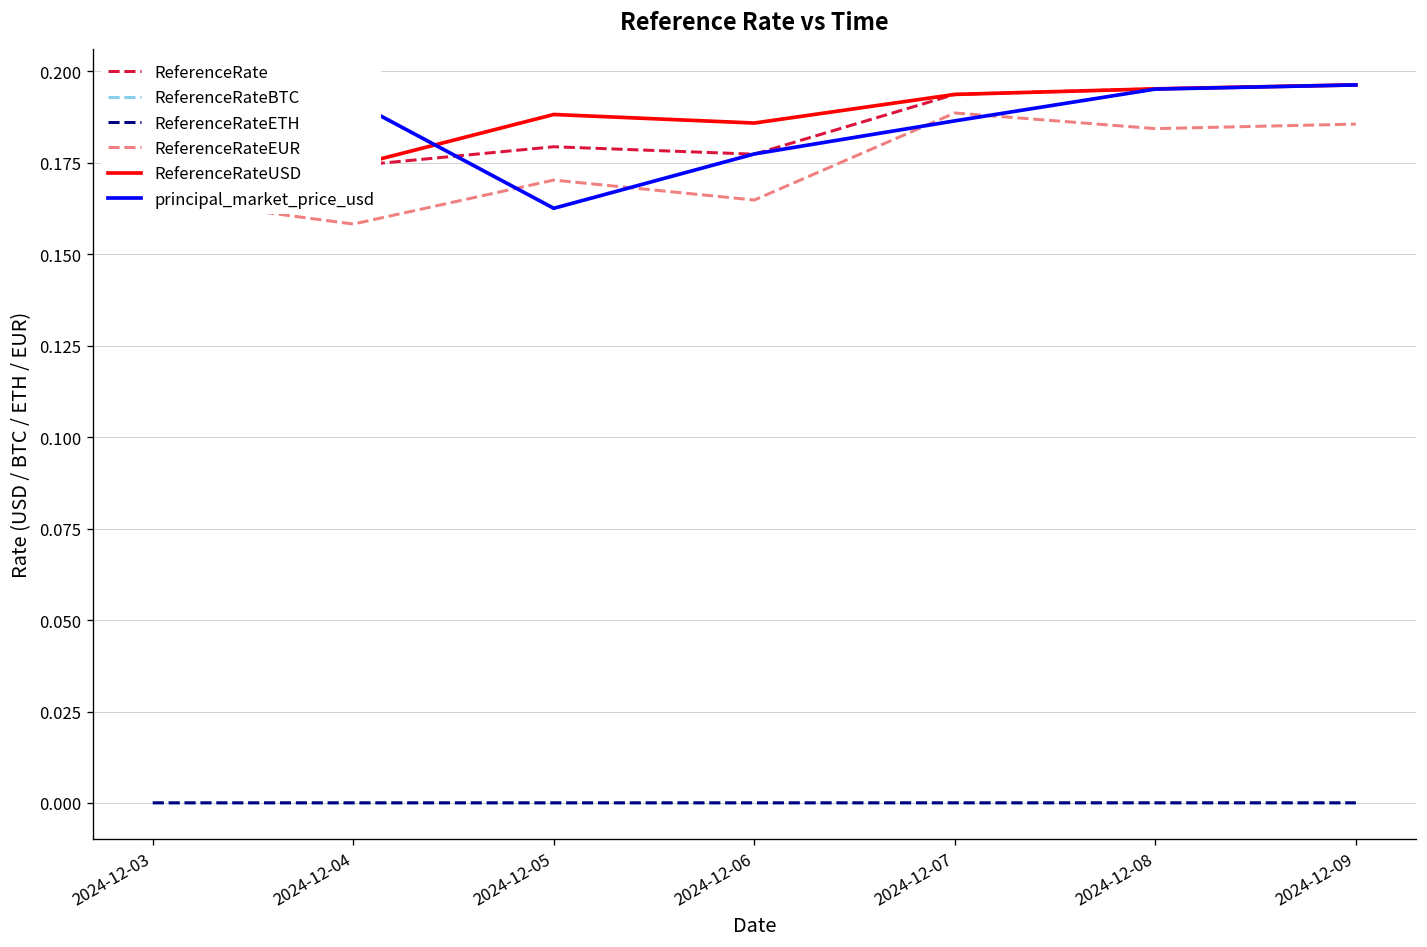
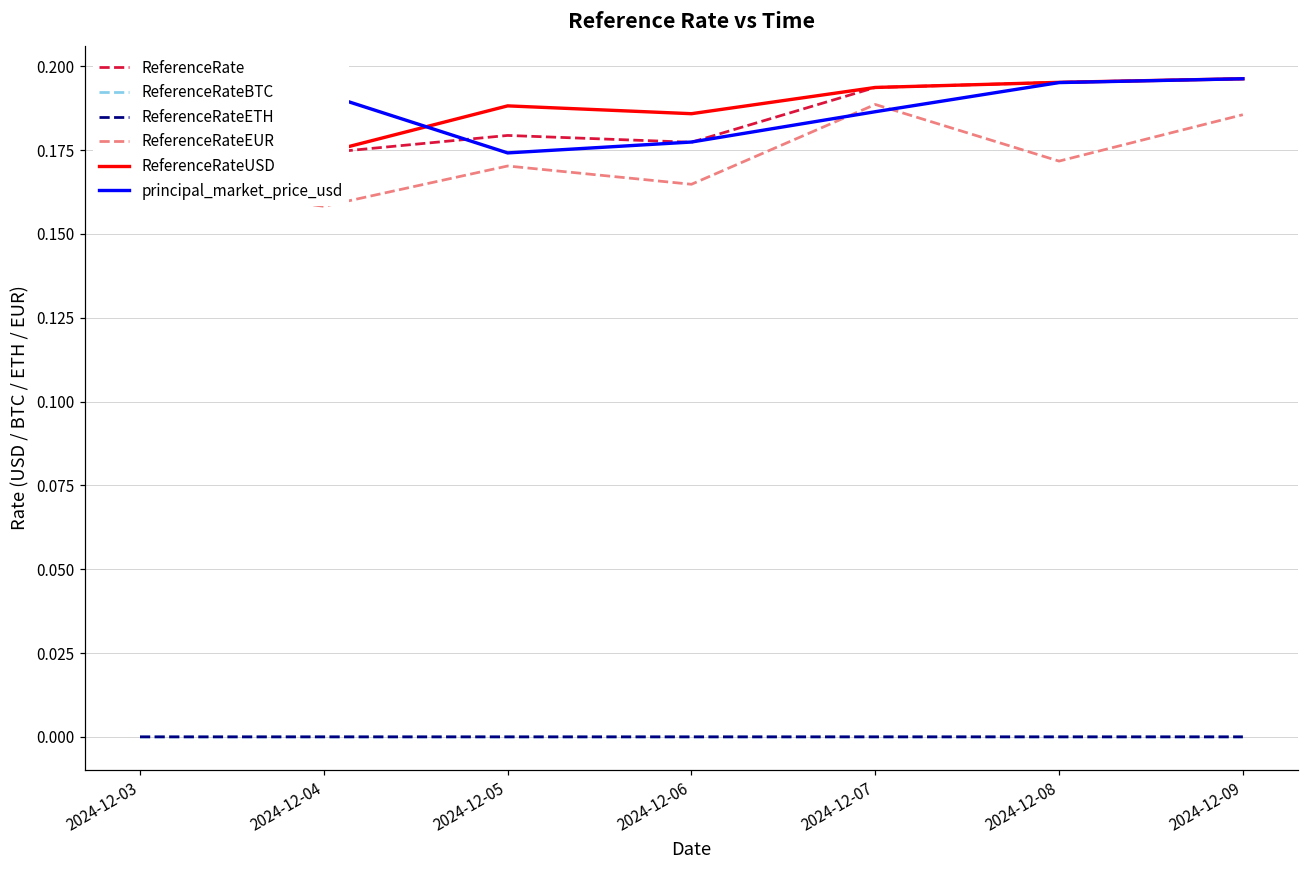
principal_market_price_usd, 2024-12-05: 0.163 -> 0.174
ReferenceRateEUR, 2024-12-08: 0.184 -> 0.172
